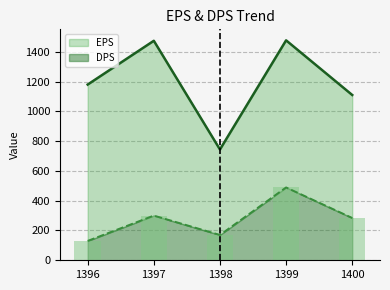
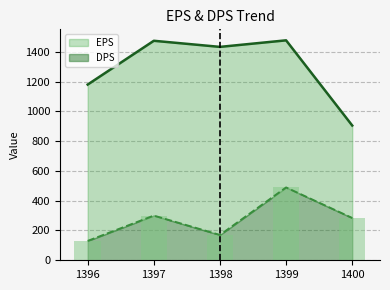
EPS, 1398: 740 -> 1430
EPS, 1400: 1110 -> 910
